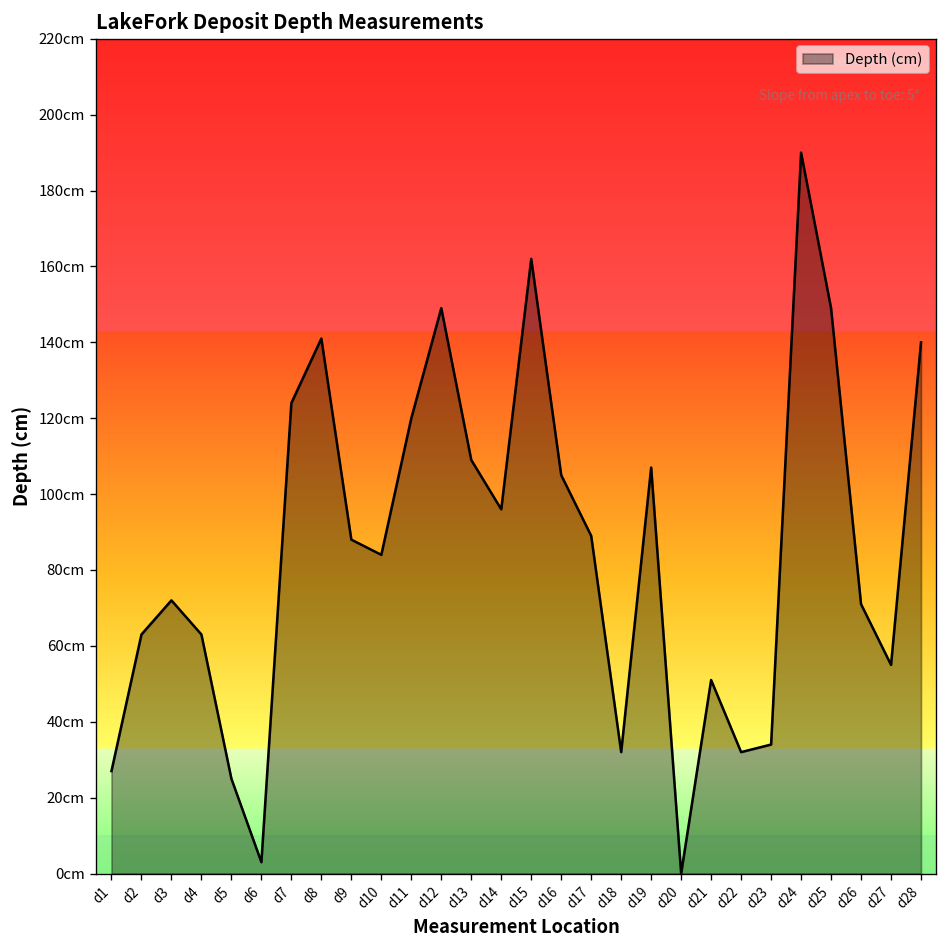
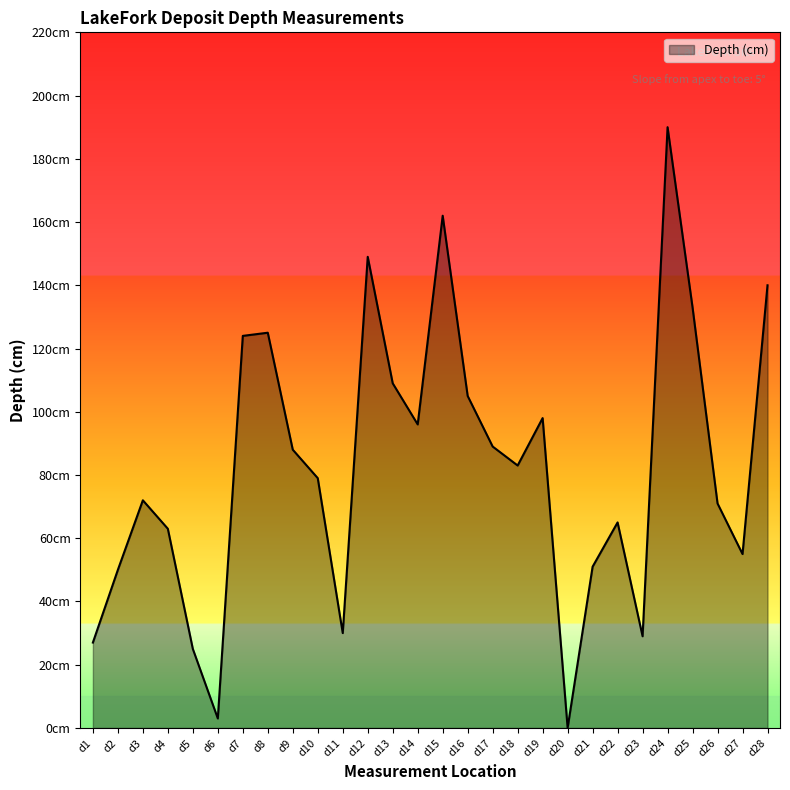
d2: 63cm -> 50cm
d8: 141cm -> 125cm
d10: 84cm -> 79cm
d11: 120cm -> 30cm
d18: 32cm -> 83cm
d19: 107cm -> 98cm
d22: 32cm -> 65cm
d23: 34cm -> 29cm
d25: 149cm -> 133cm
